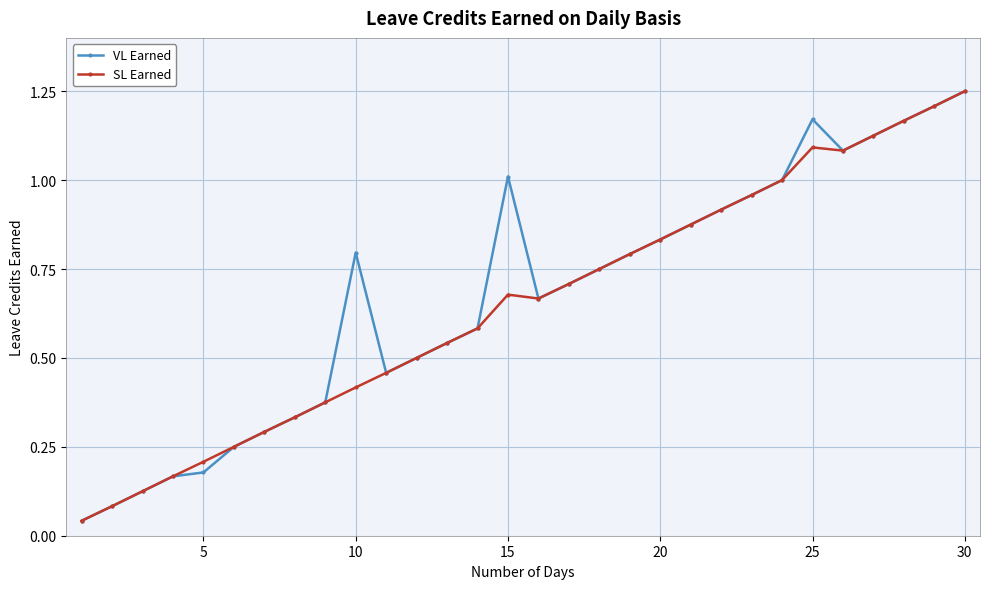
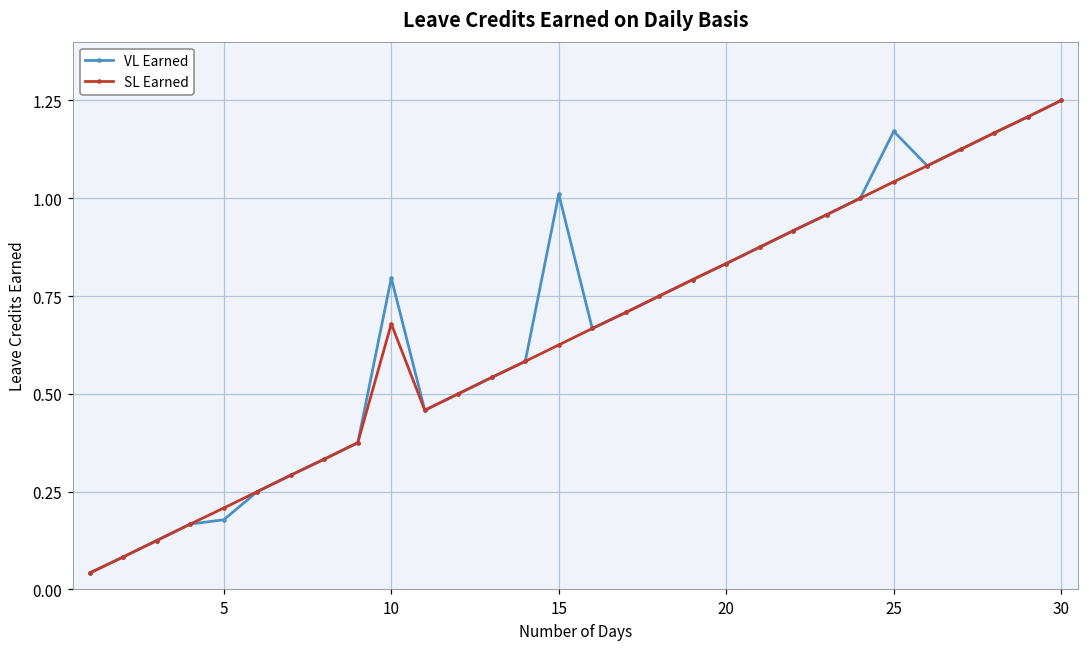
SL Earned, 10: 0.42 -> 0.68
SL Earned, 15: 0.68 -> 0.63
SL Earned, 25: 1.09 -> 1.04
